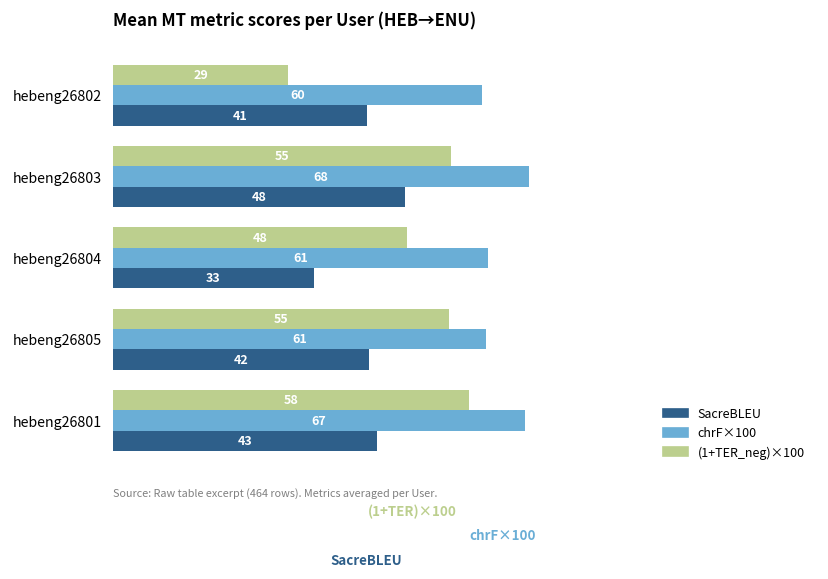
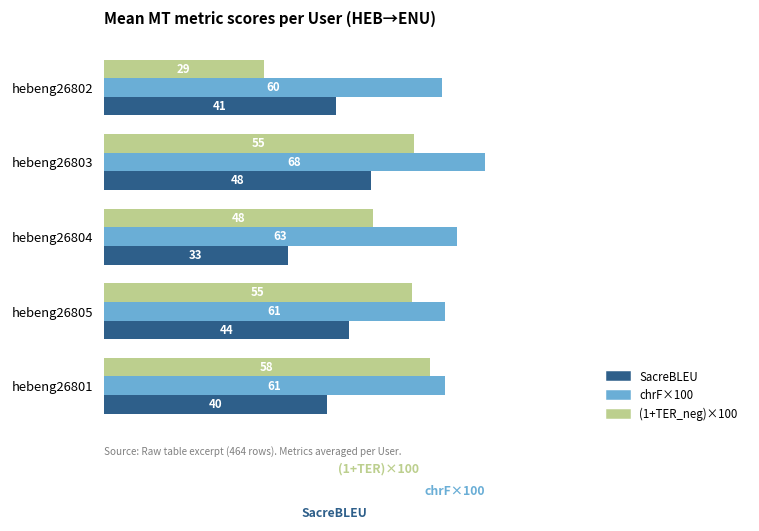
chrF×100, hebeng26804: 61 -> 63
SacreBLEU, hebeng26805: 42 -> 44
chrF×100, hebeng26801: 67 -> 61
SacreBLEU, hebeng26801: 43 -> 40
